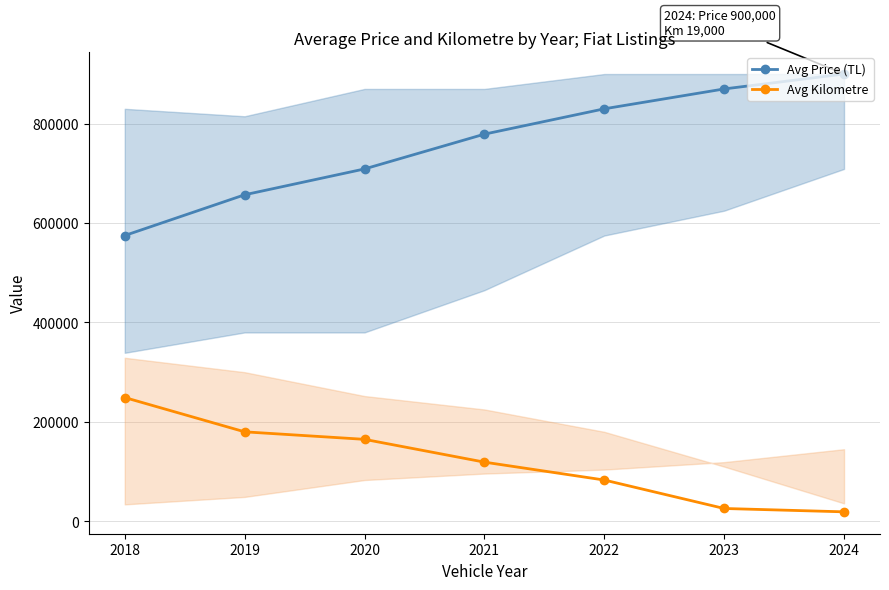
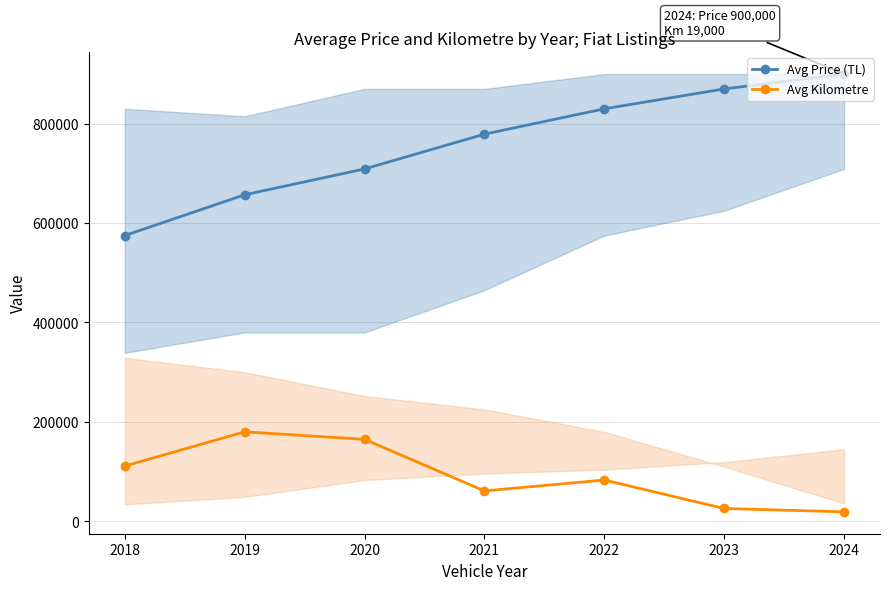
Avg Kilometre, 2018: 250000 -> 110000
Avg Kilometre, 2021: 120000 -> 60000
